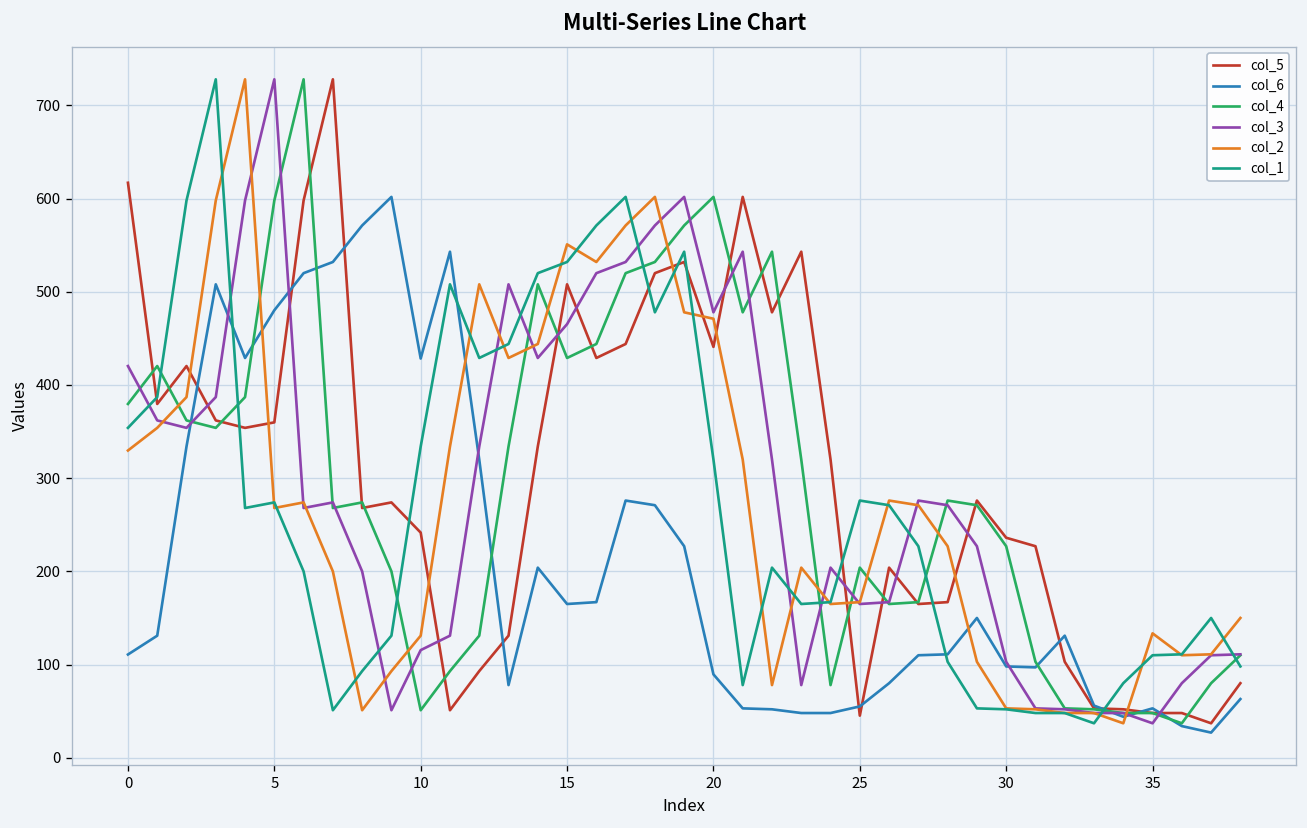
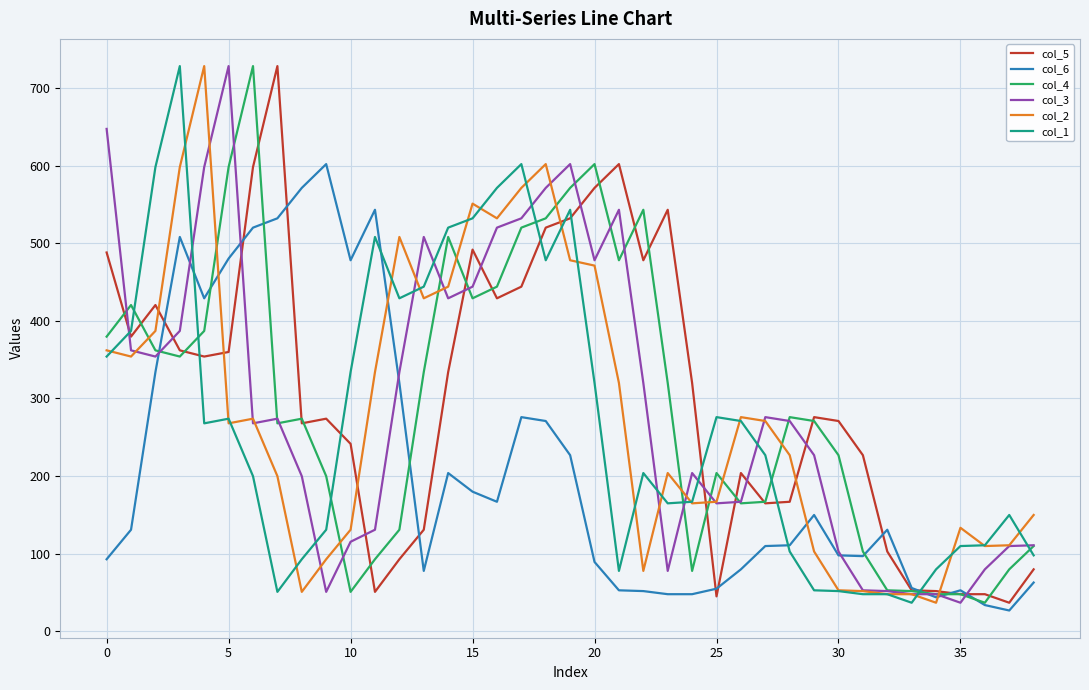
col_5, 0: 620 -> 490
col_6, 0: 110 -> 90
col_3, 0: 420 -> 650
col_2, 0: 330 -> 360
col_6, 10: 430 -> 480
col_5, 15: 510 -> 490
col_6, 15: 170 -> 180
col_3, 15: 470 -> 440
col_5, 20: 440 -> 570
col_5, 30: 240 -> 270
